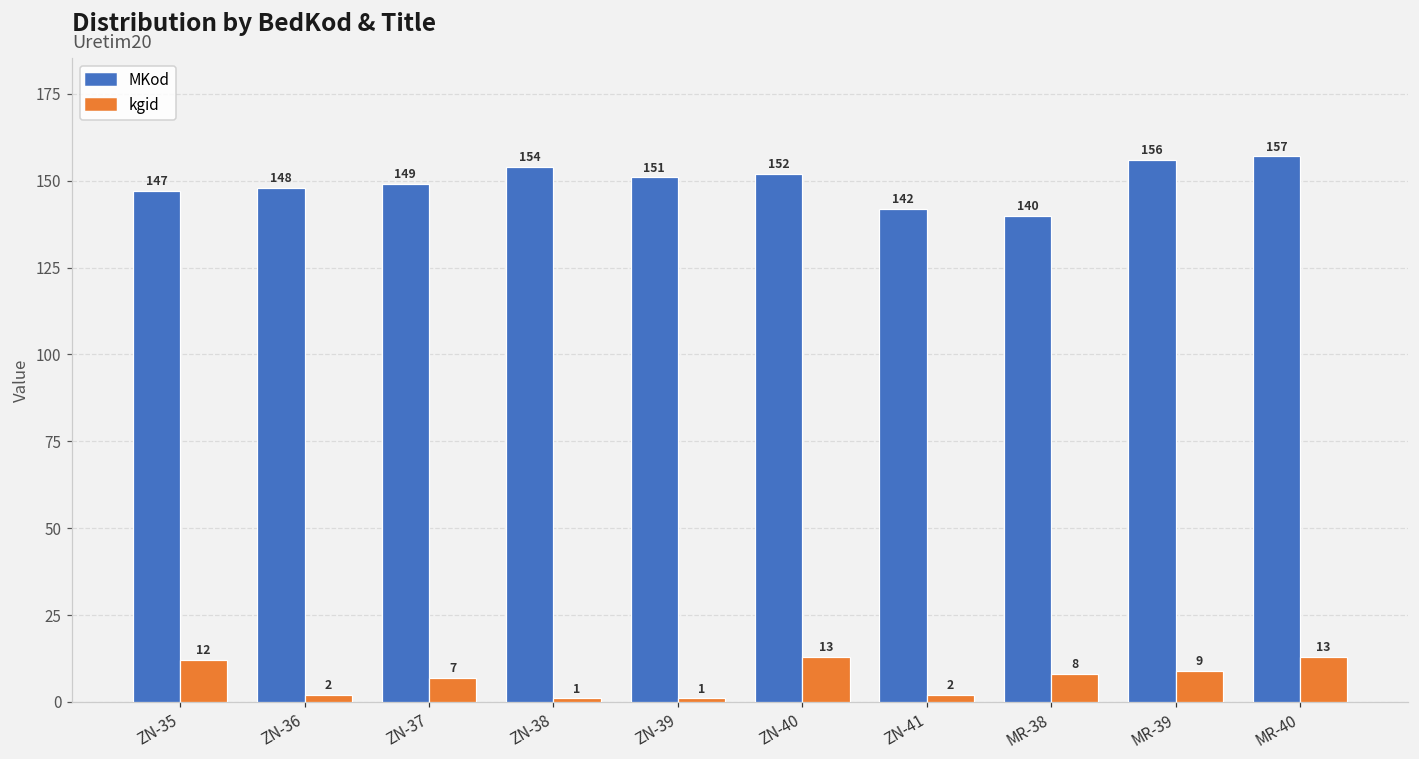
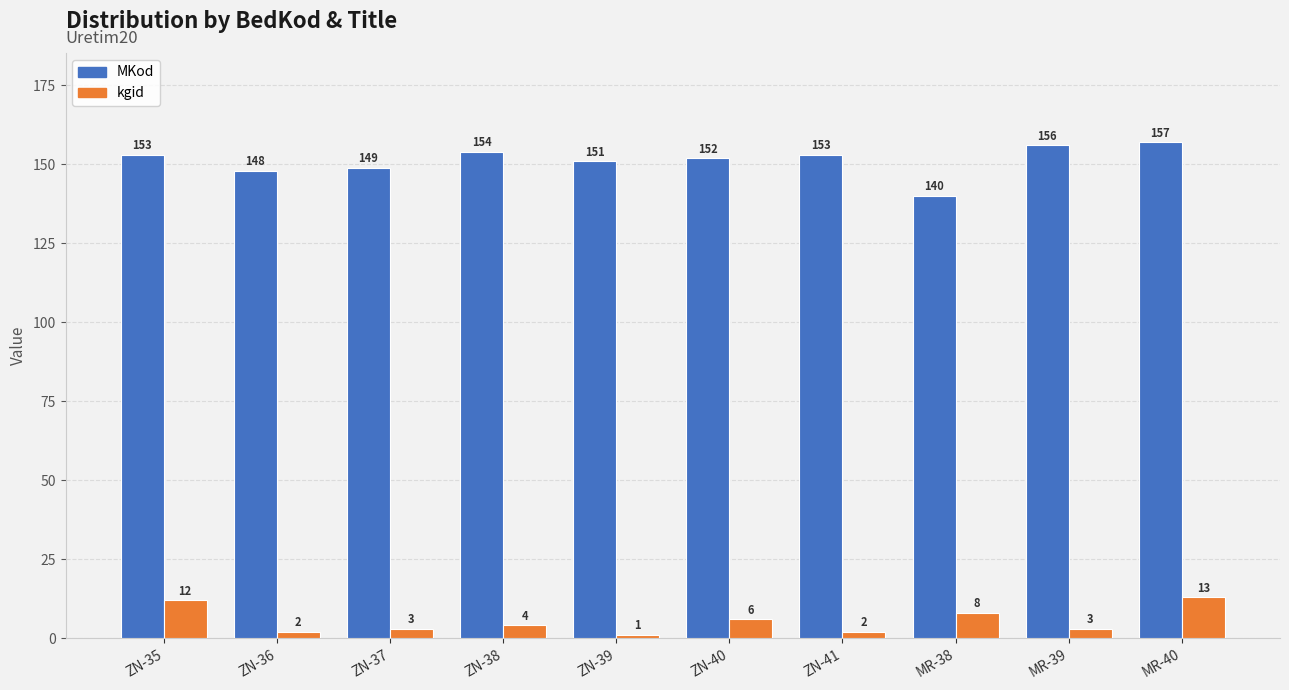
MKod, ZN-35: 147 -> 153
kgid, ZN-37: 7 -> 3
kgid, ZN-38: 1 -> 4
kgid, ZN-40: 13 -> 6
MKod, ZN-41: 142 -> 153
kgid, MR-39: 9 -> 3
